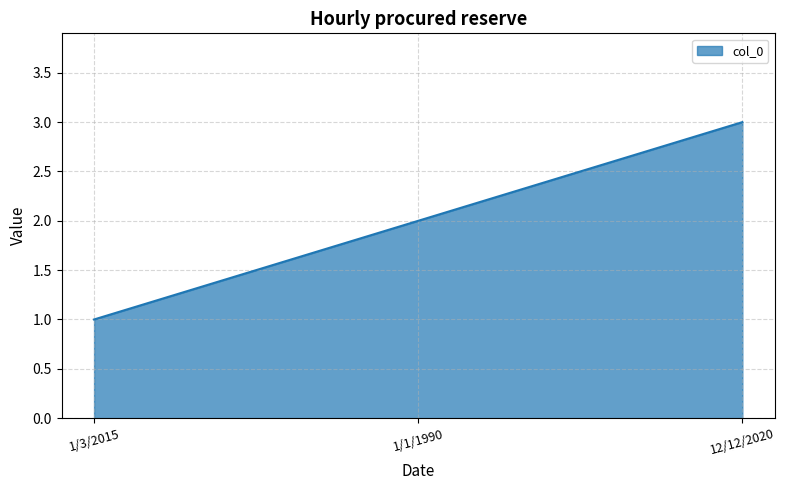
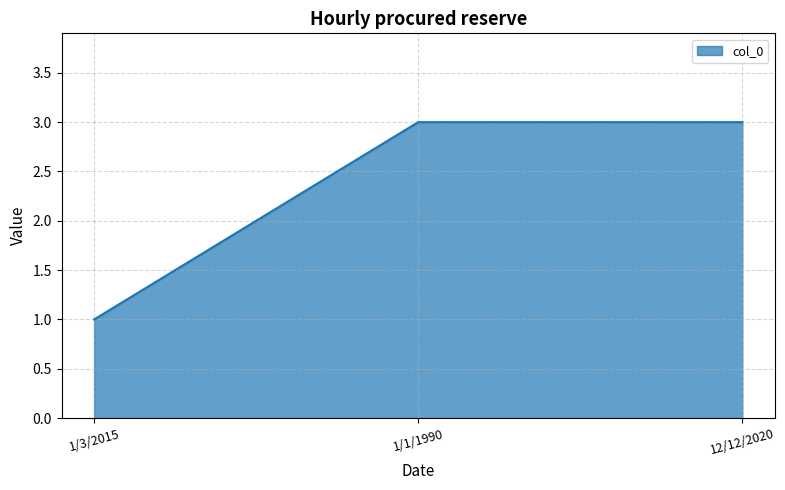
1/1/1990: 2 -> 3
